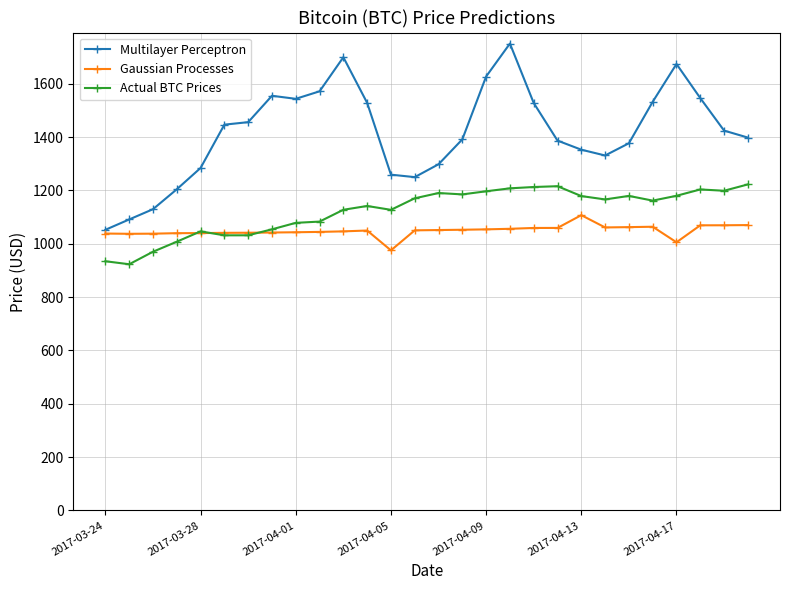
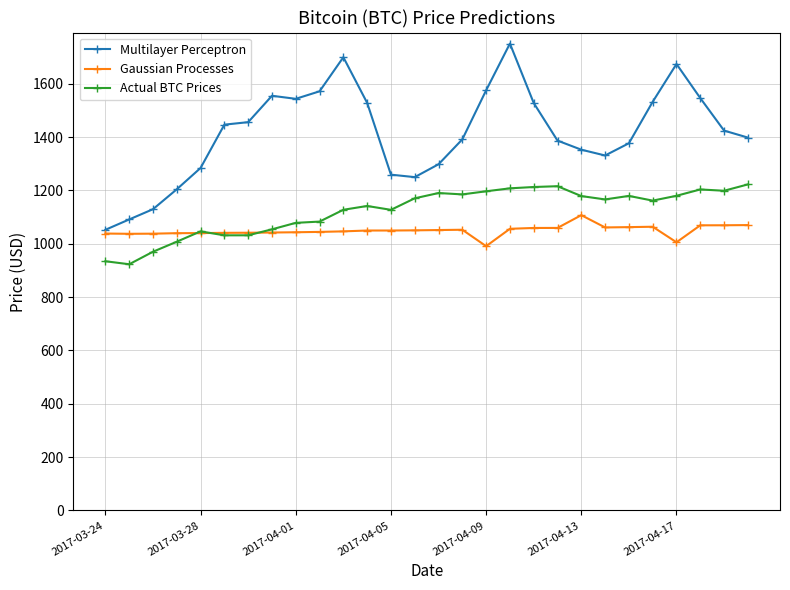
Gaussian Processes, 2017-04-05: 980 -> 1050
Multilayer Perceptron, 2017-04-09: 1630 -> 1580
Gaussian Processes, 2017-04-09: 1050 -> 990
